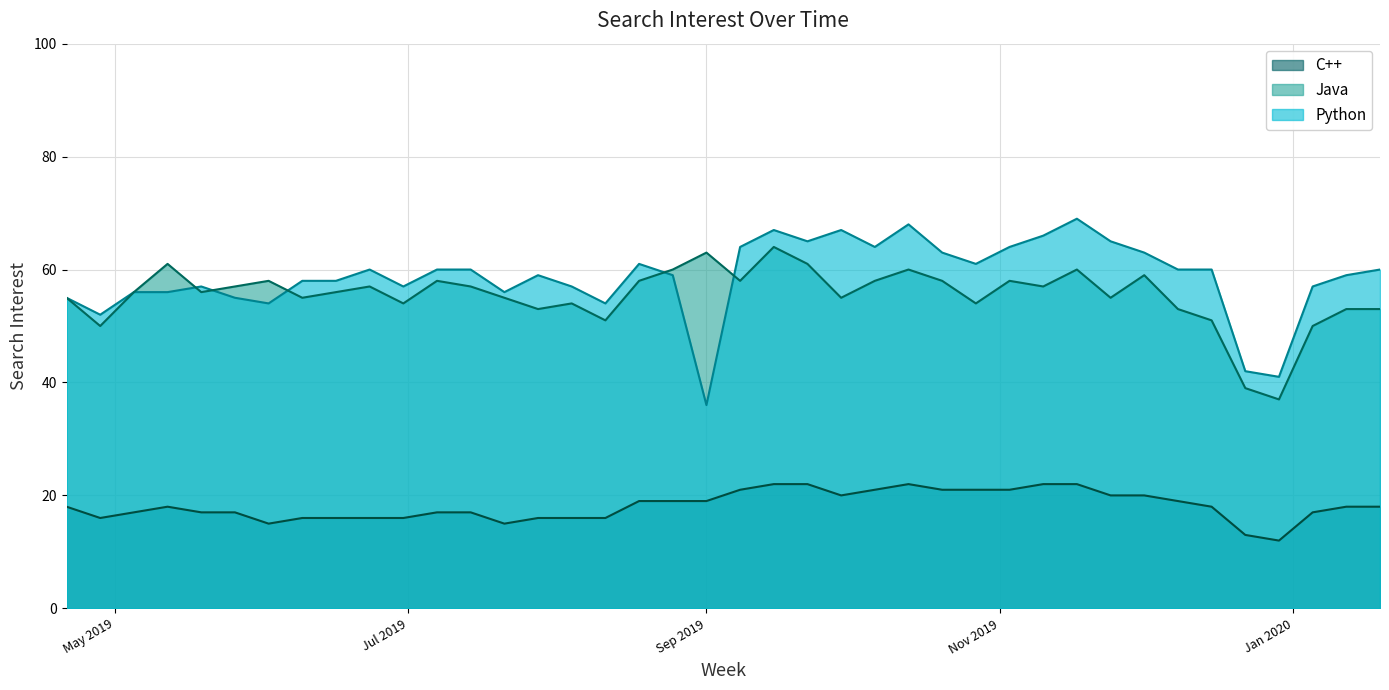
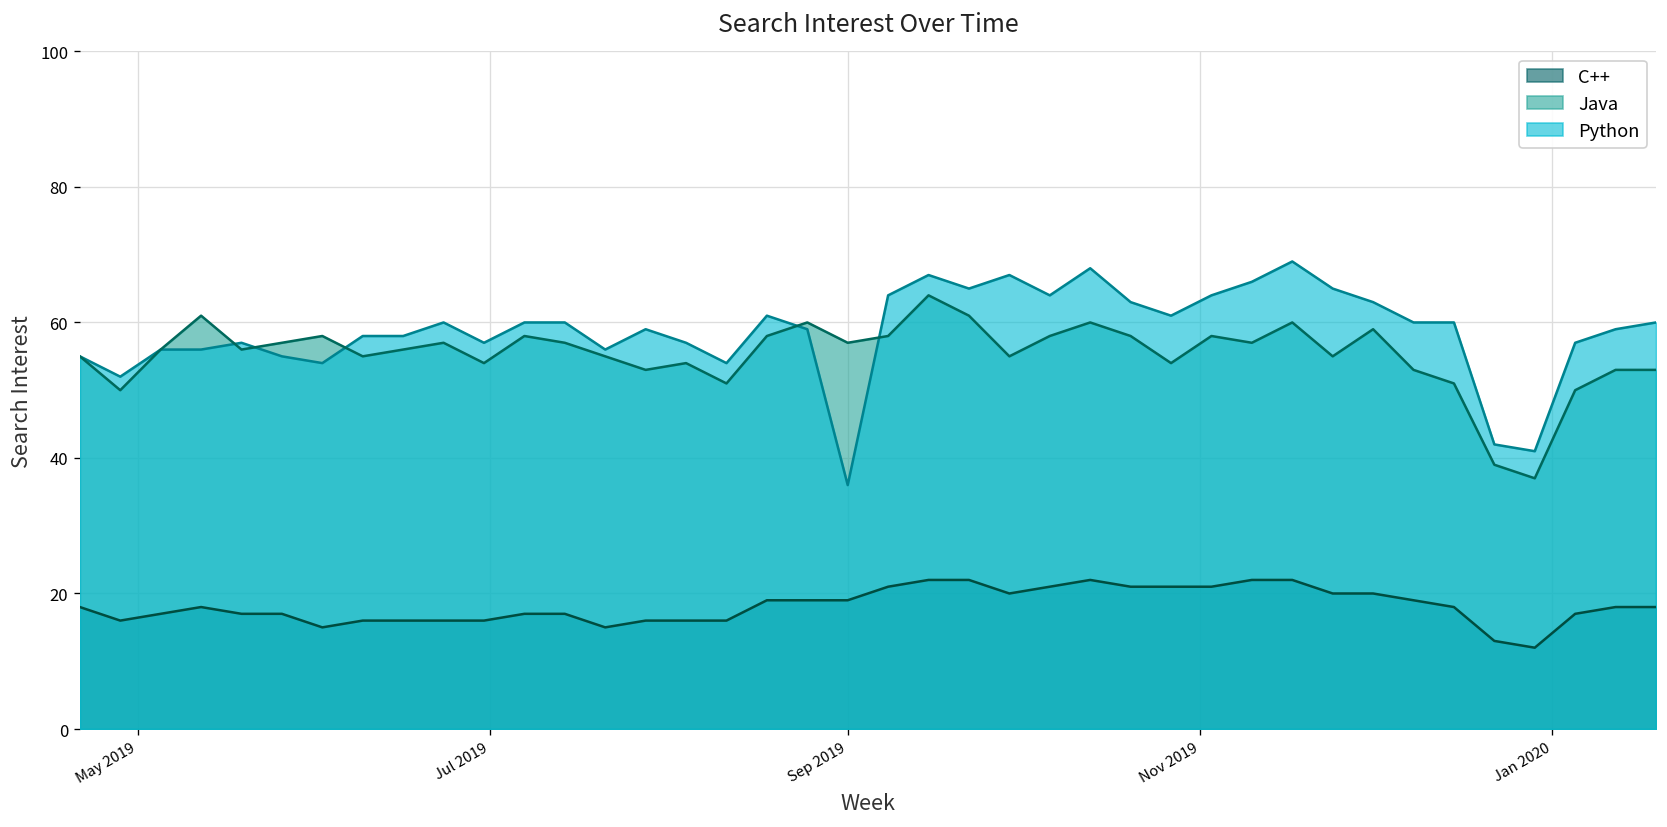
Java, Sep 2019: 63 -> 57
